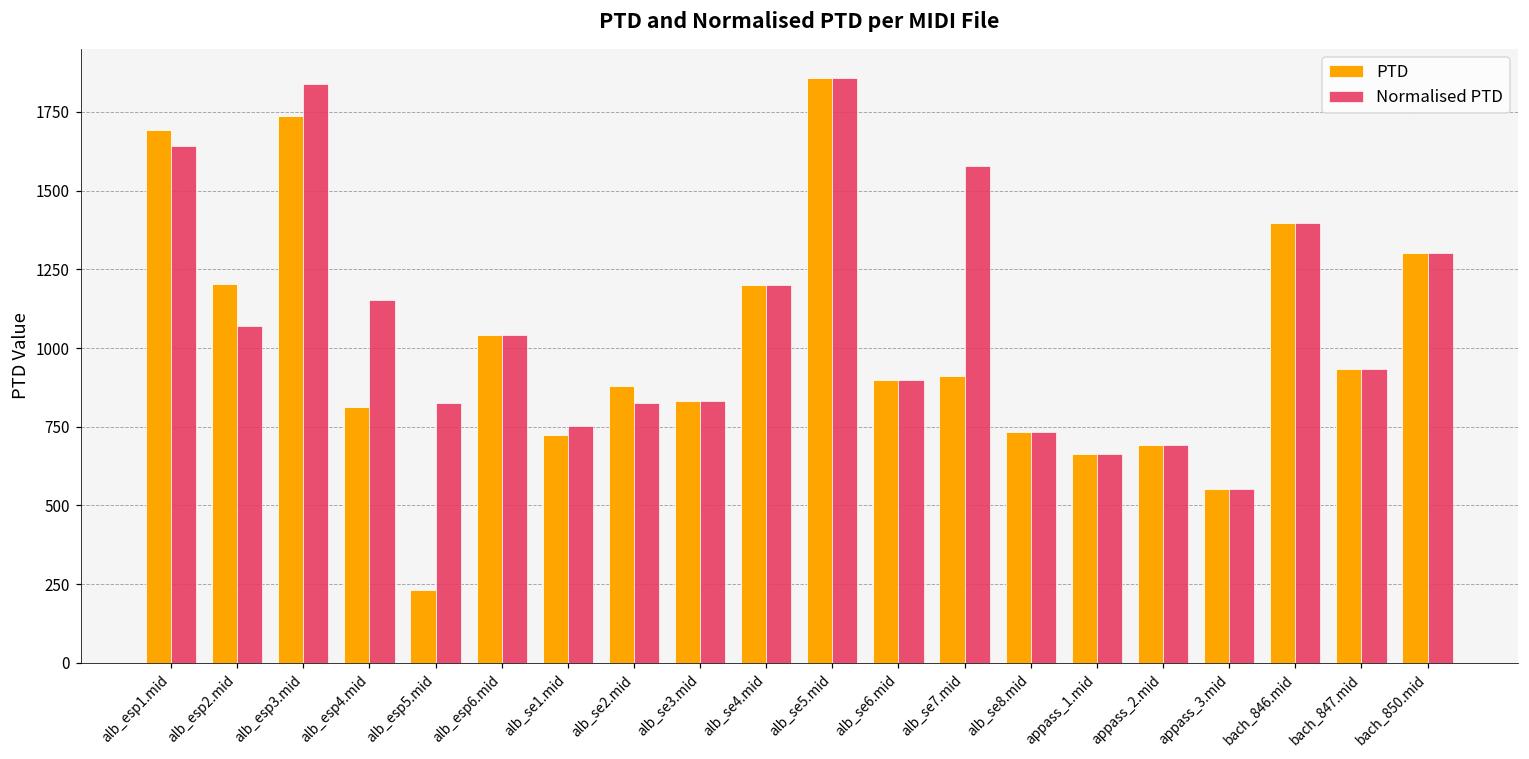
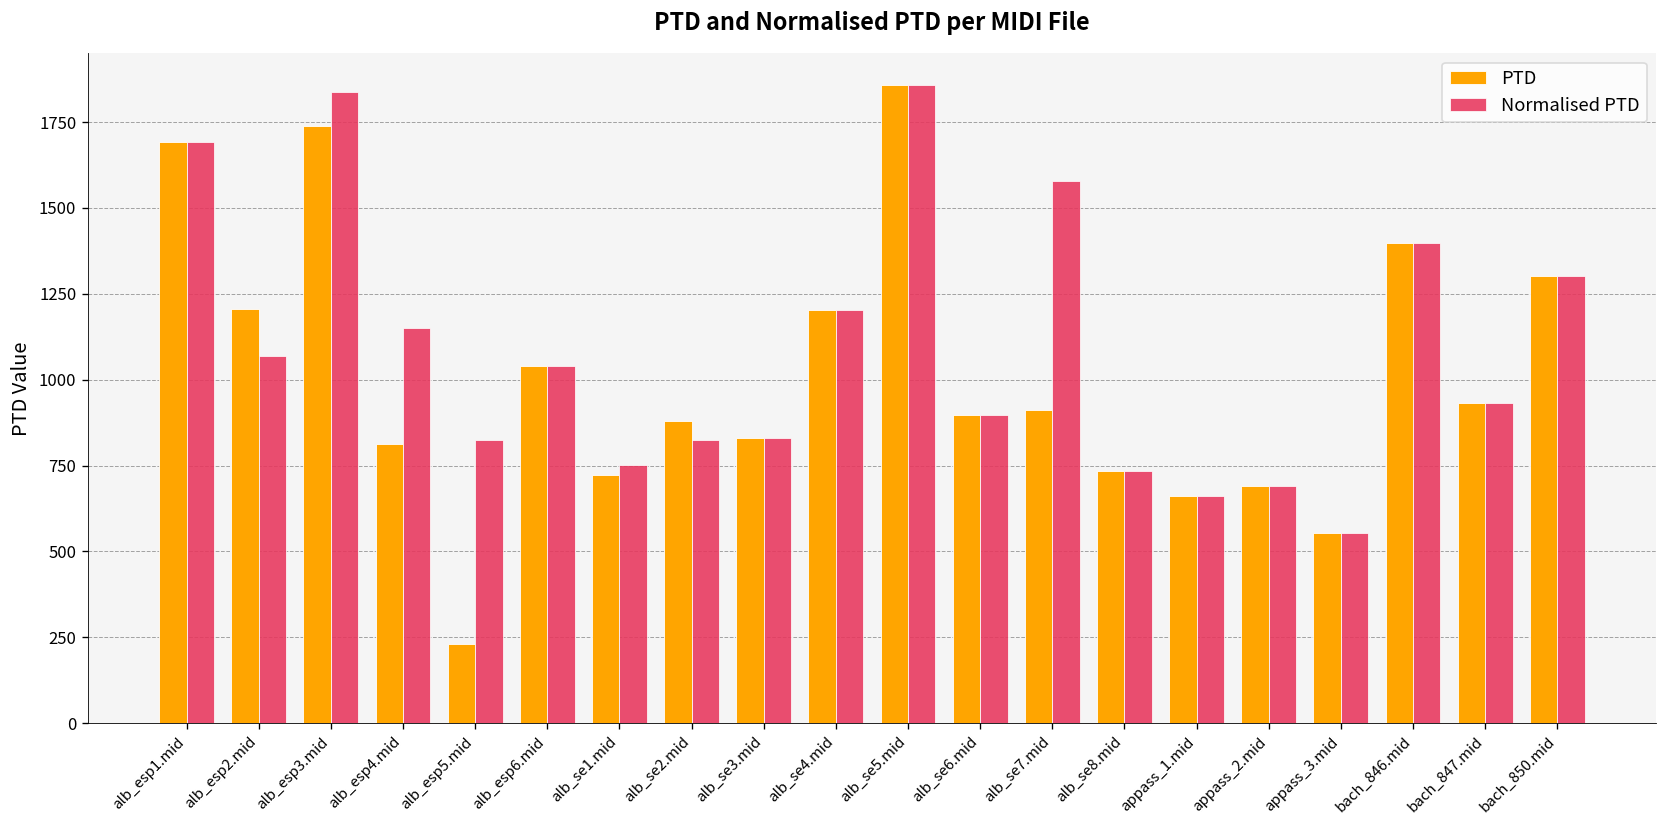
Normalised PTD, alb_esp1.mid: 1640 -> 1690
